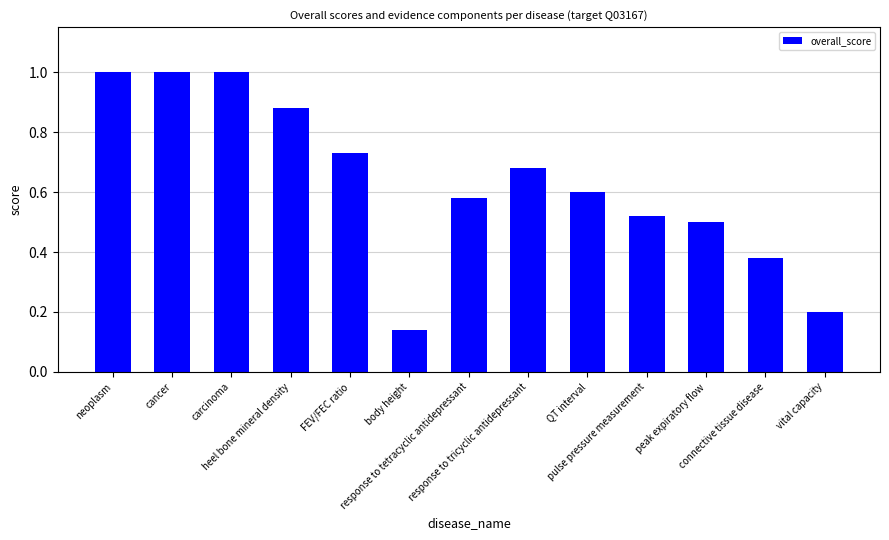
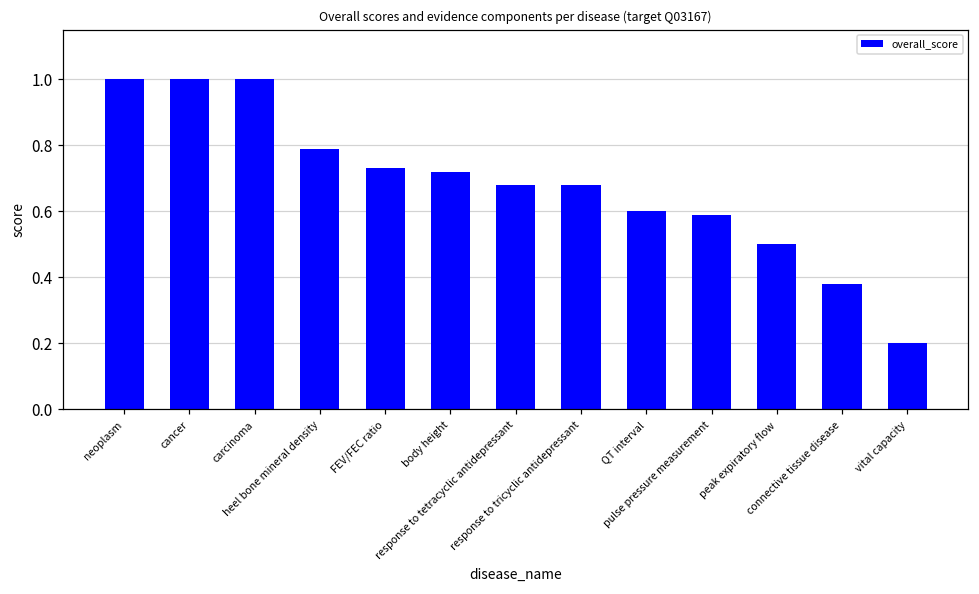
heel bone mineral density: 0.88 -> 0.79
body height: 0.14 -> 0.72
response to tetracyclic antidepressant: 0.58 -> 0.68
pulse pressure measurement: 0.52 -> 0.59
